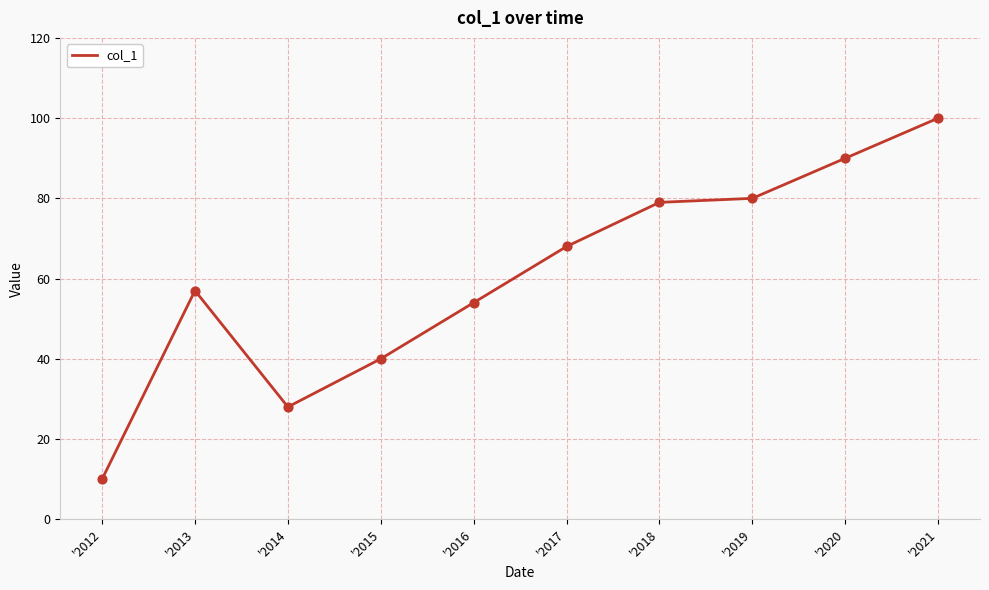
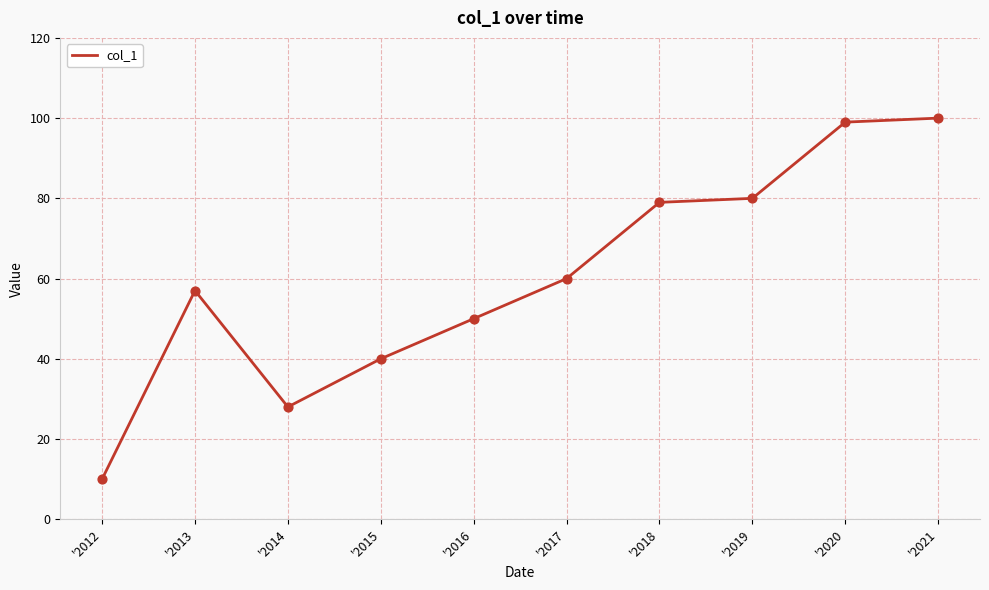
'2016: 54 -> 50
'2017: 68 -> 60
'2020: 90 -> 99
